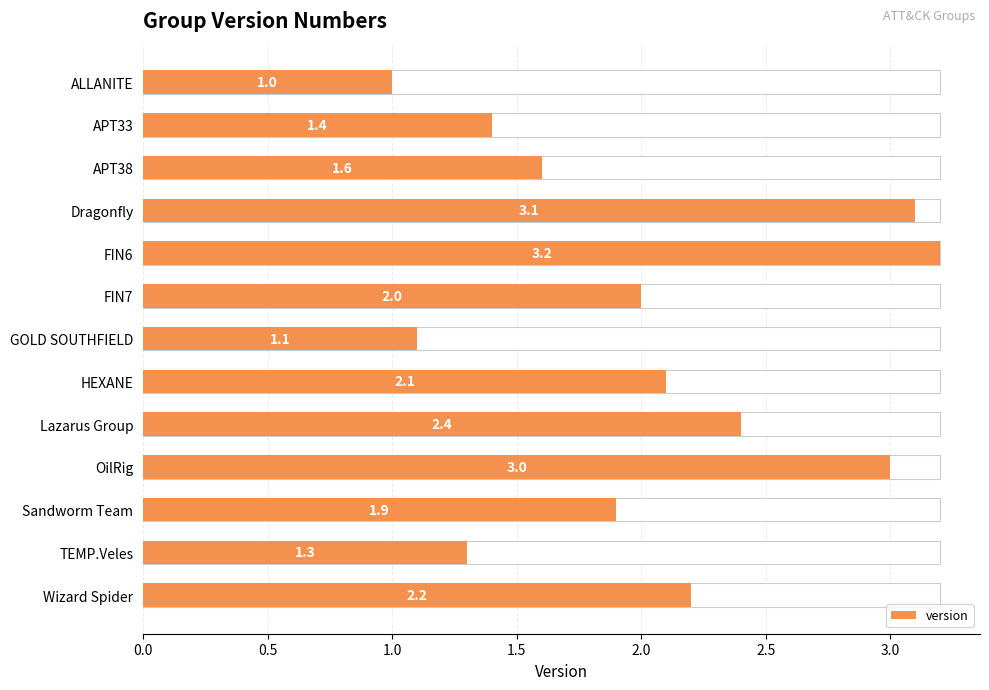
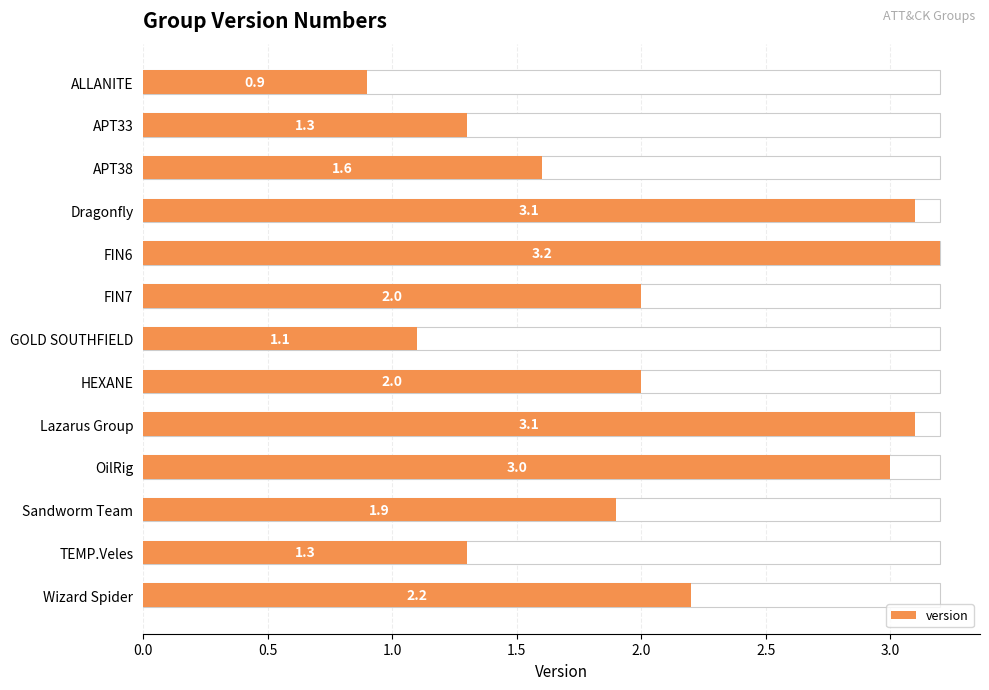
version, ALLANITE: 1.0 -> 0.9
version, APT33: 1.4 -> 1.3
version, HEXANE: 2.1 -> 2.0
version, Lazarus Group: 2.4 -> 3.1
